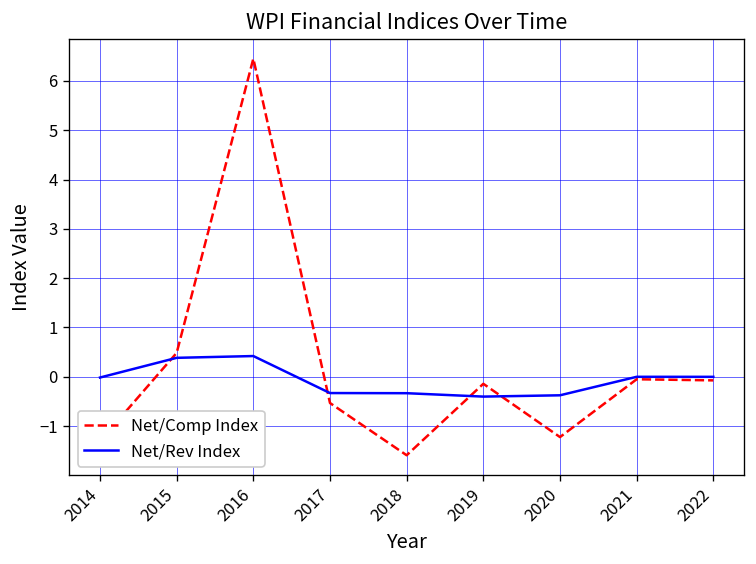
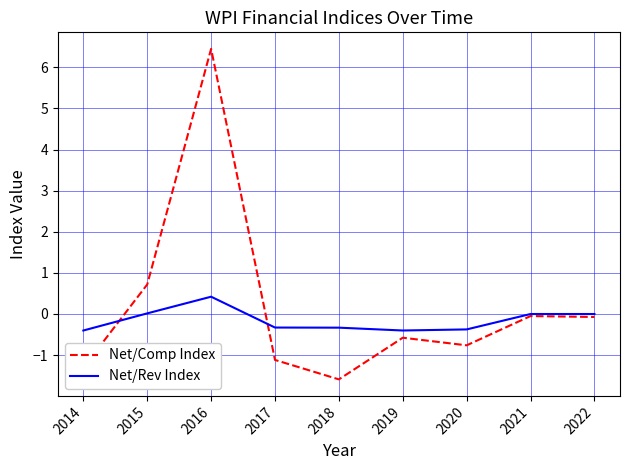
Net/Rev Index, 2014: 0.0 -> -0.4
Net/Comp Index, 2015: 0.5 -> 0.7
Net/Rev Index, 2015: 0.4 -> 0.0
Net/Comp Index, 2017: -0.5 -> -1.1
Net/Comp Index, 2019: -0.1 -> -0.6
Net/Comp Index, 2020: -1.2 -> -0.8
